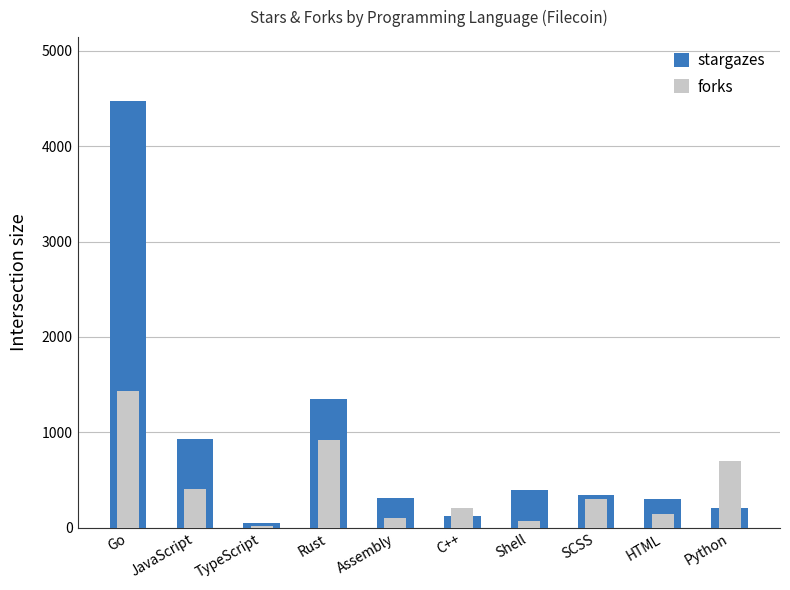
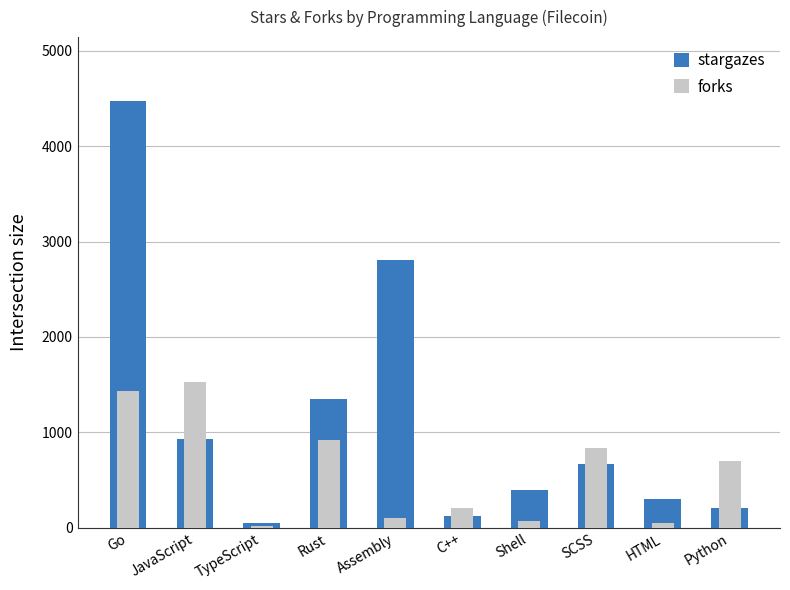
forks, JavaScript: 400 -> 1500
stargazes, Assembly: 300 -> 2800
stargazes, SCSS: 300 -> 700
forks, SCSS: 300 -> 800
forks, HTML: 100 -> 0
